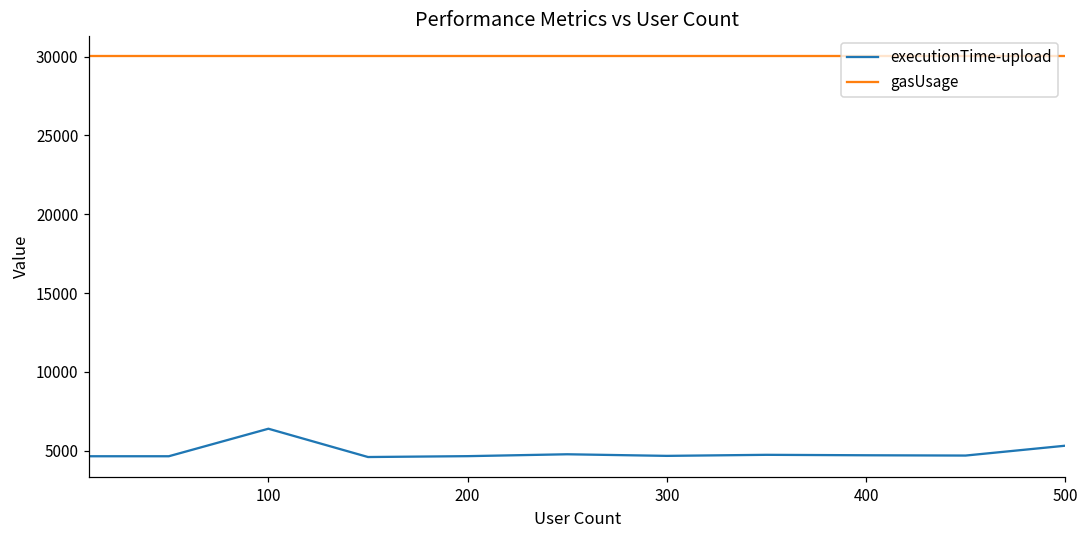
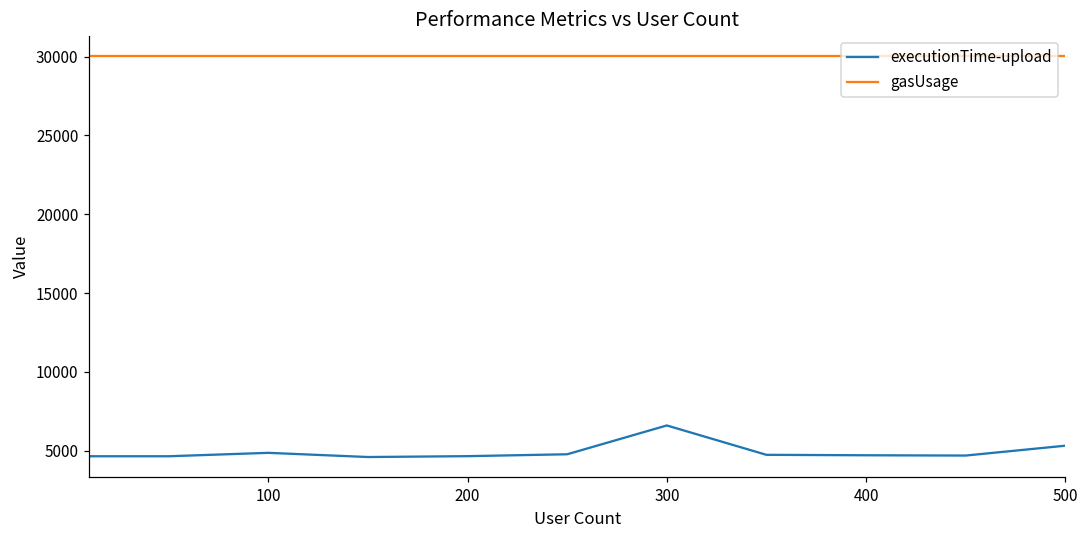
executionTime-upload, 100: 6400 -> 4900
executionTime-upload, 300: 4700 -> 6600
